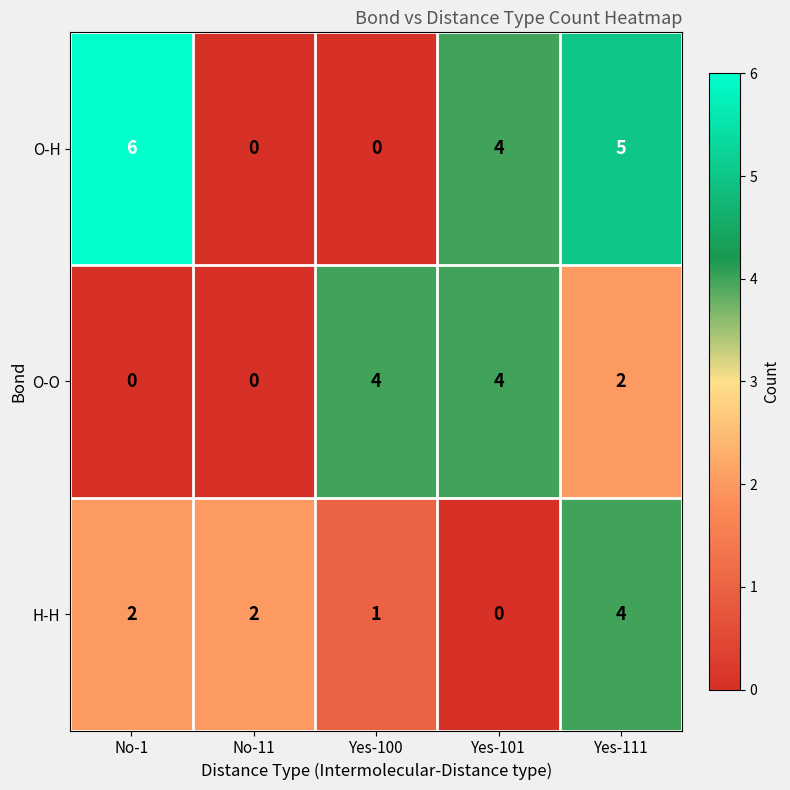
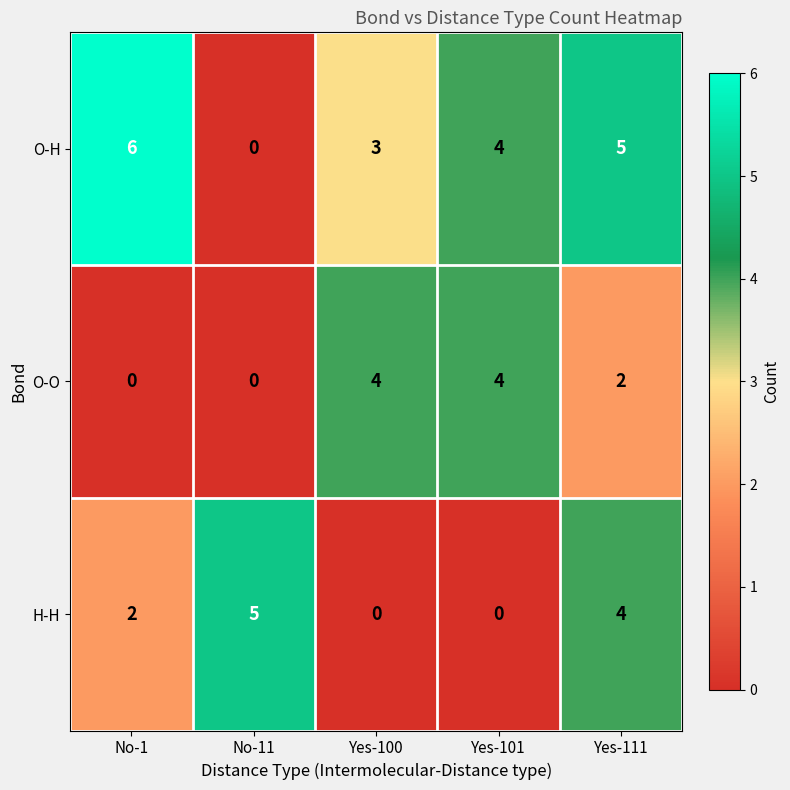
O-H, Yes-100: 0 -> 3
H-H, No-11: 2 -> 5
H-H, Yes-100: 1 -> 0
